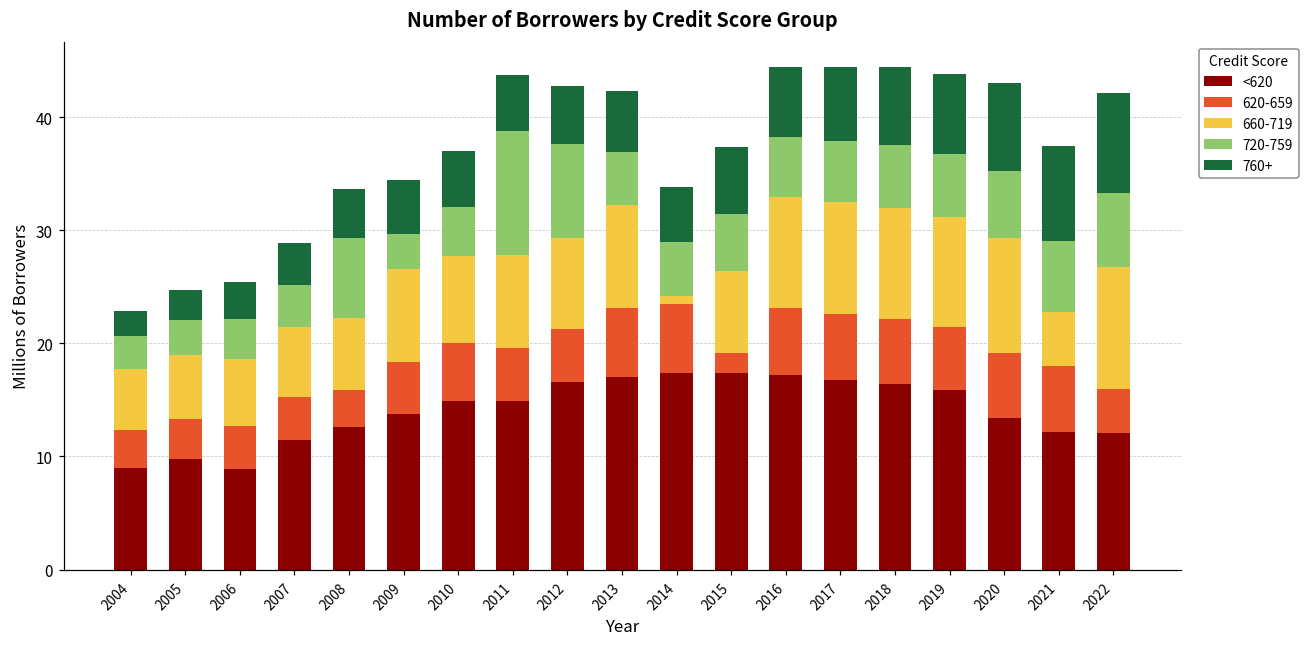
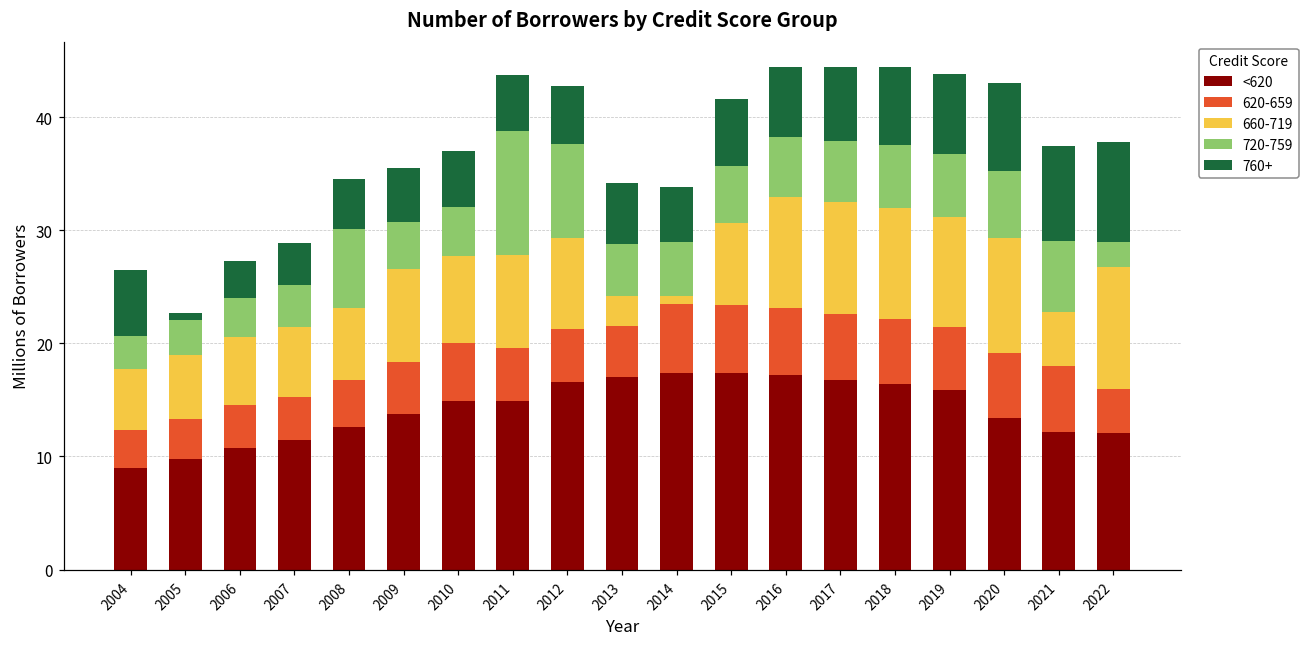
760+, 2004: 2.2 -> 5.8
760+, 2005: 2.7 -> 0.6
<620, 2006: 8.9 -> 10.8
620-659, 2008: 3.2 -> 4.1
720-759, 2009: 3.1 -> 4.1
620-659, 2013: 6.1 -> 4.5
660-719, 2013: 9.1 -> 2.6
620-659, 2015: 1.8 -> 6.0
720-759, 2022: 6.6 -> 2.2
